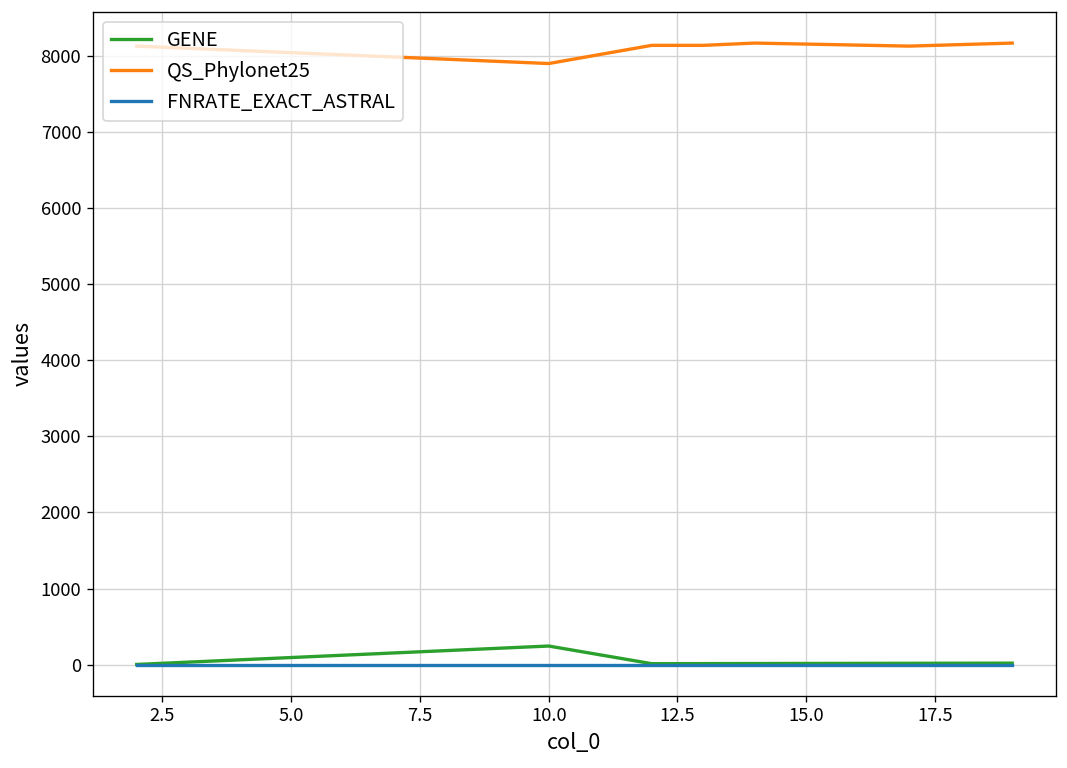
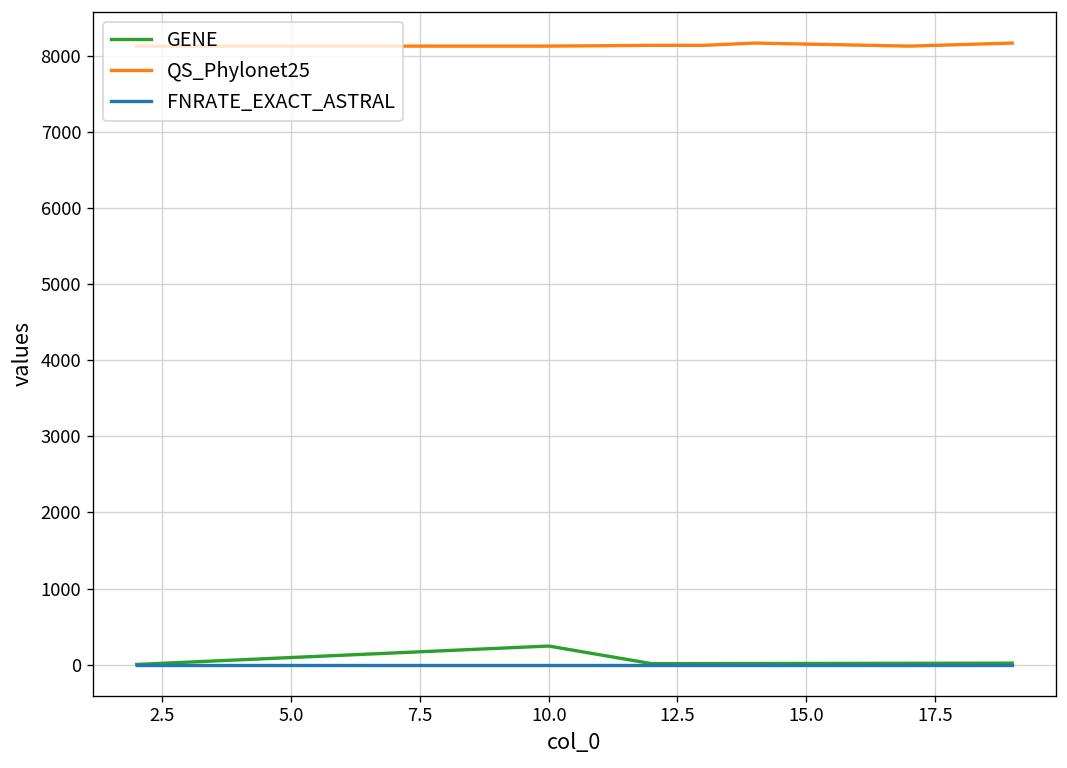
QS_Phylonet25, 10.0: 7900 -> 8100
